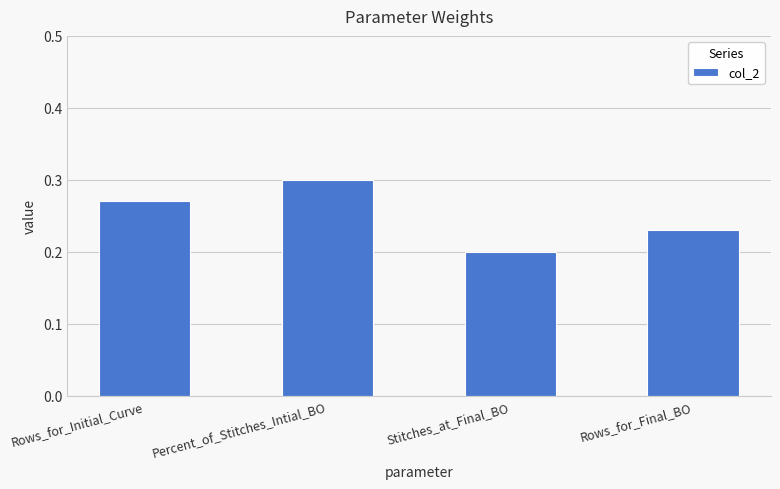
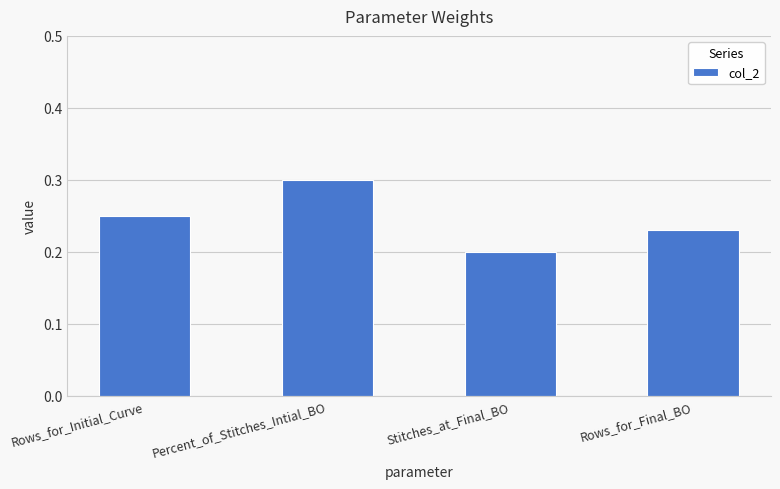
Rows_for_Initial_Curve: 0.27 -> 0.25
